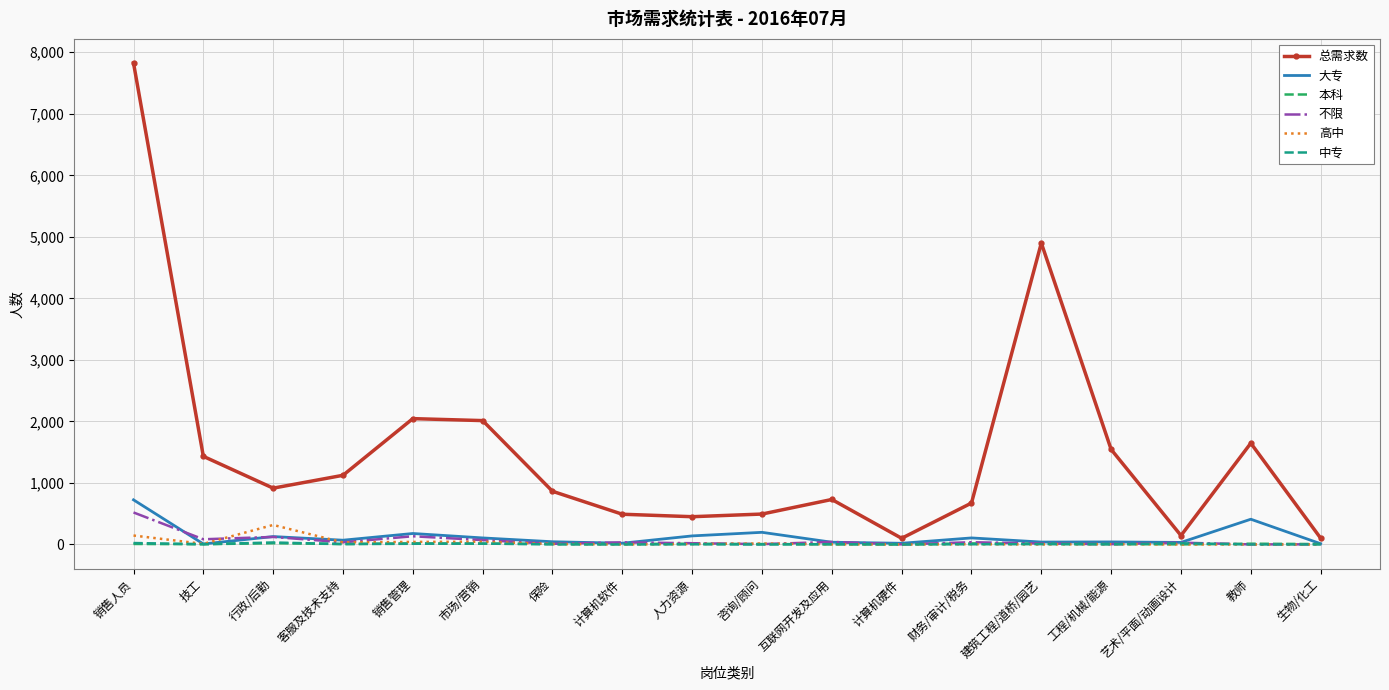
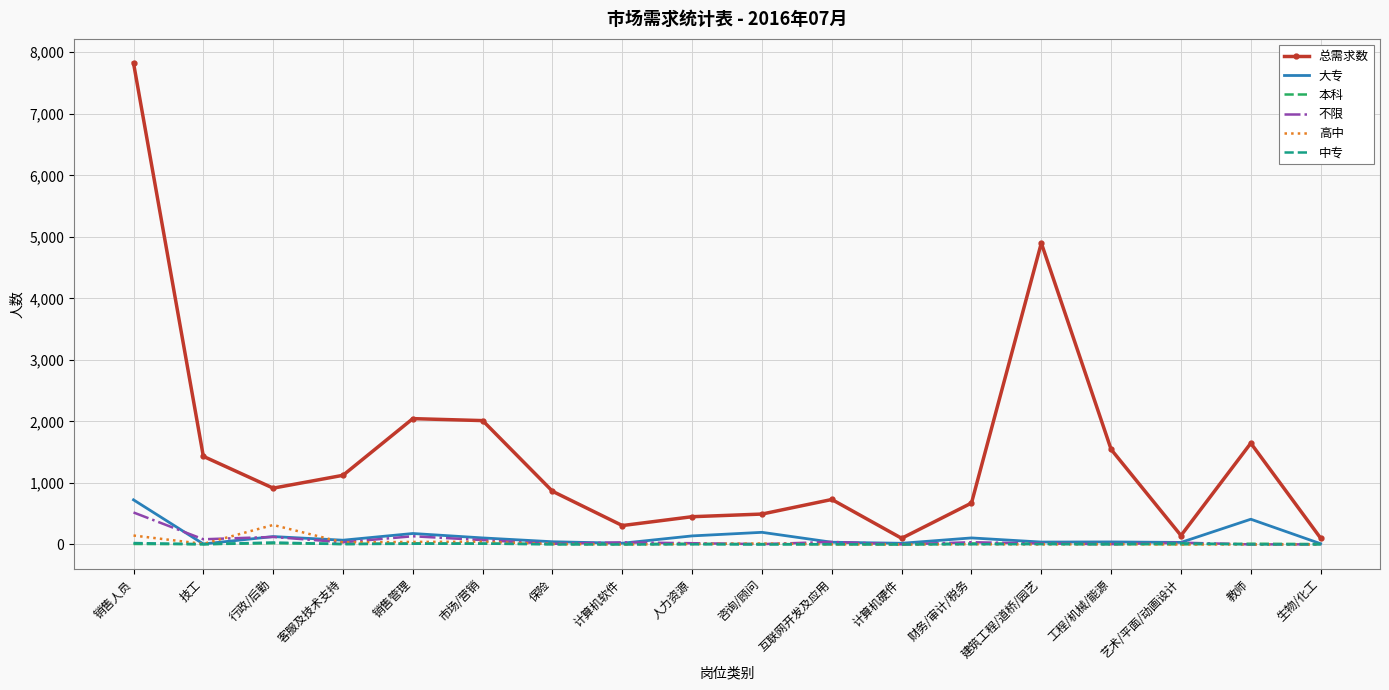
总需求数, 计算机软件: 500 -> 300
